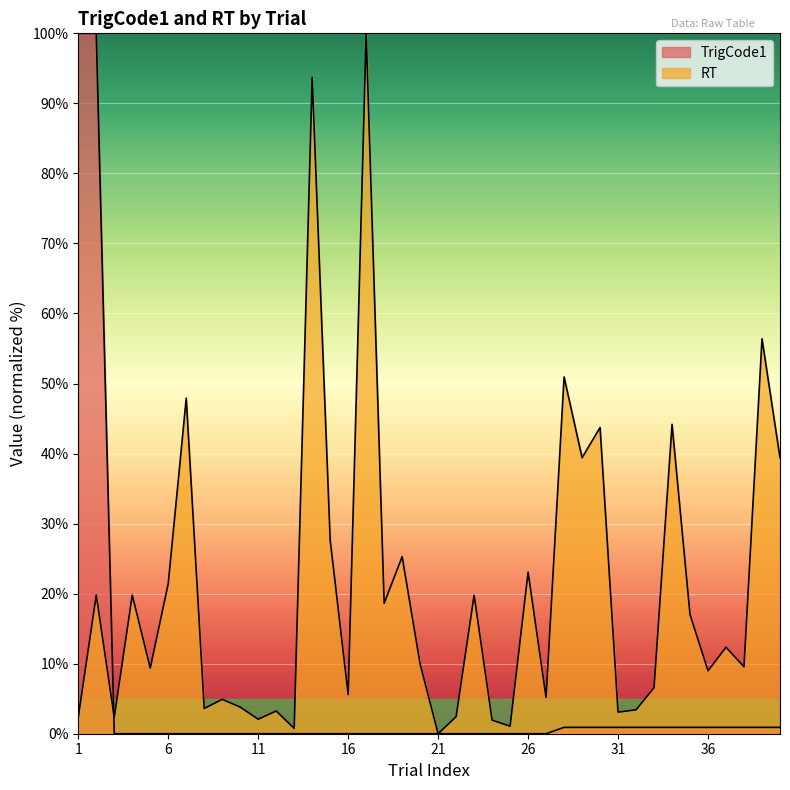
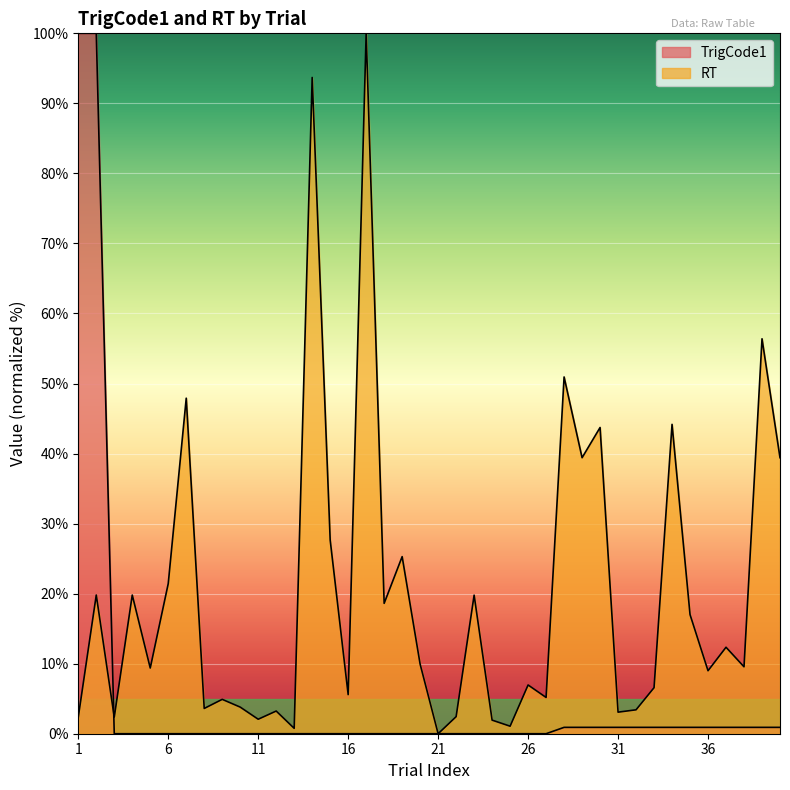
RT, 26: 23% -> 7%
